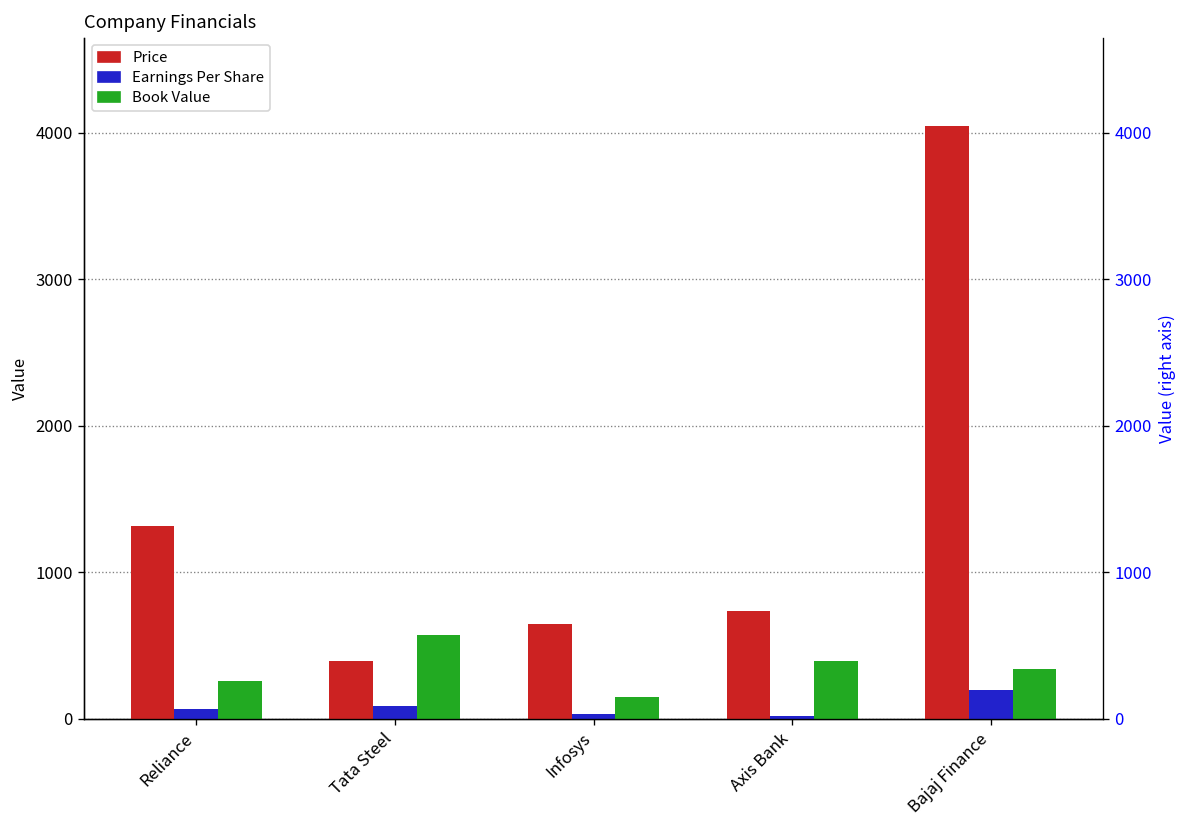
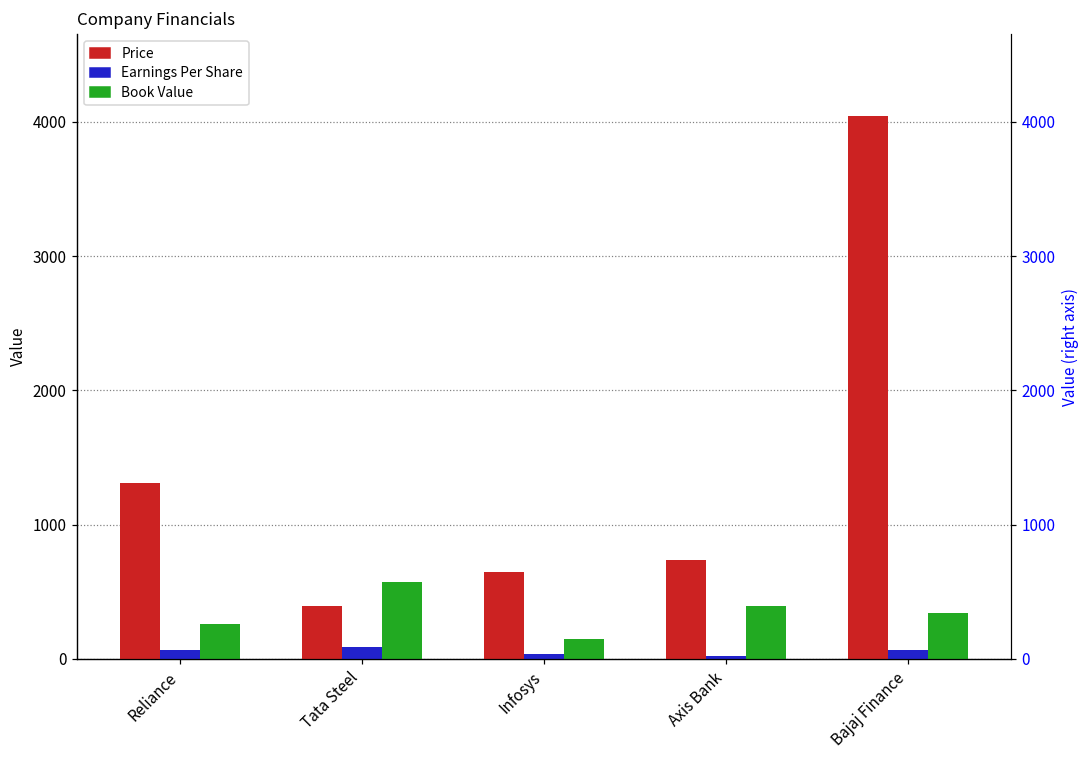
Earnings Per Share, Bajaj Finance: 200 -> 70
